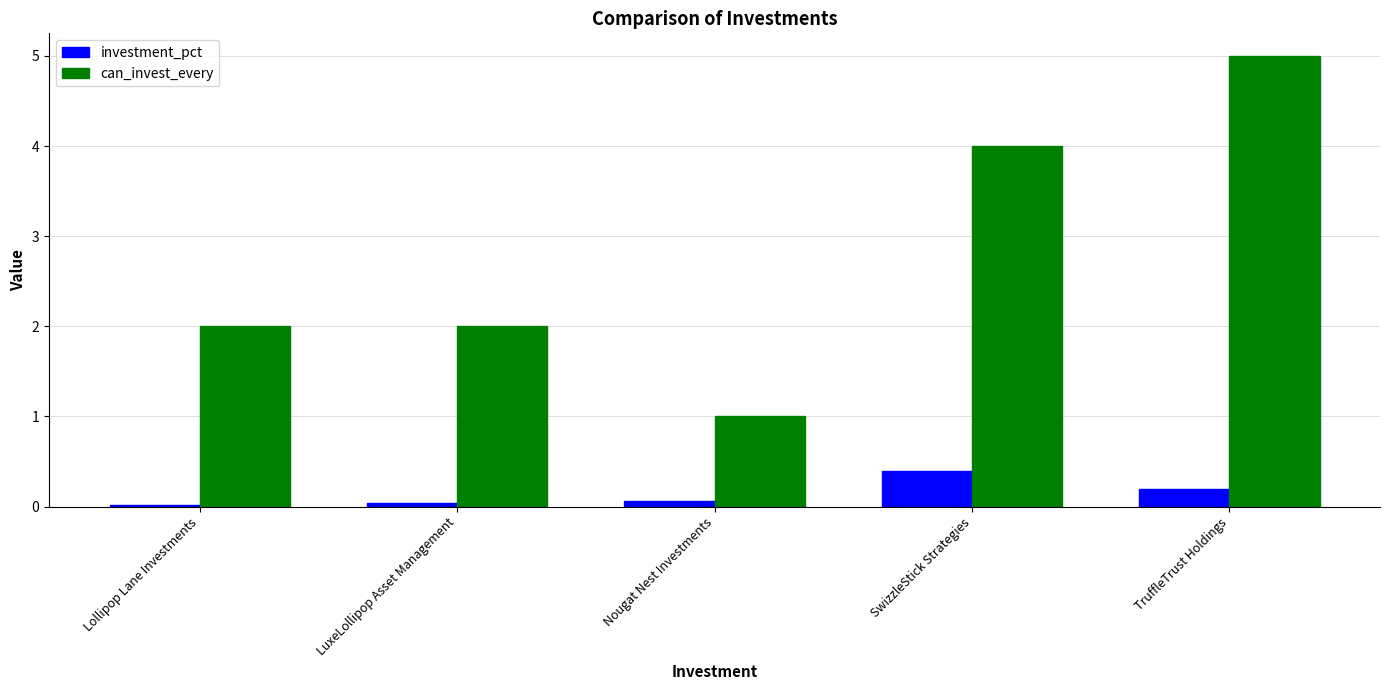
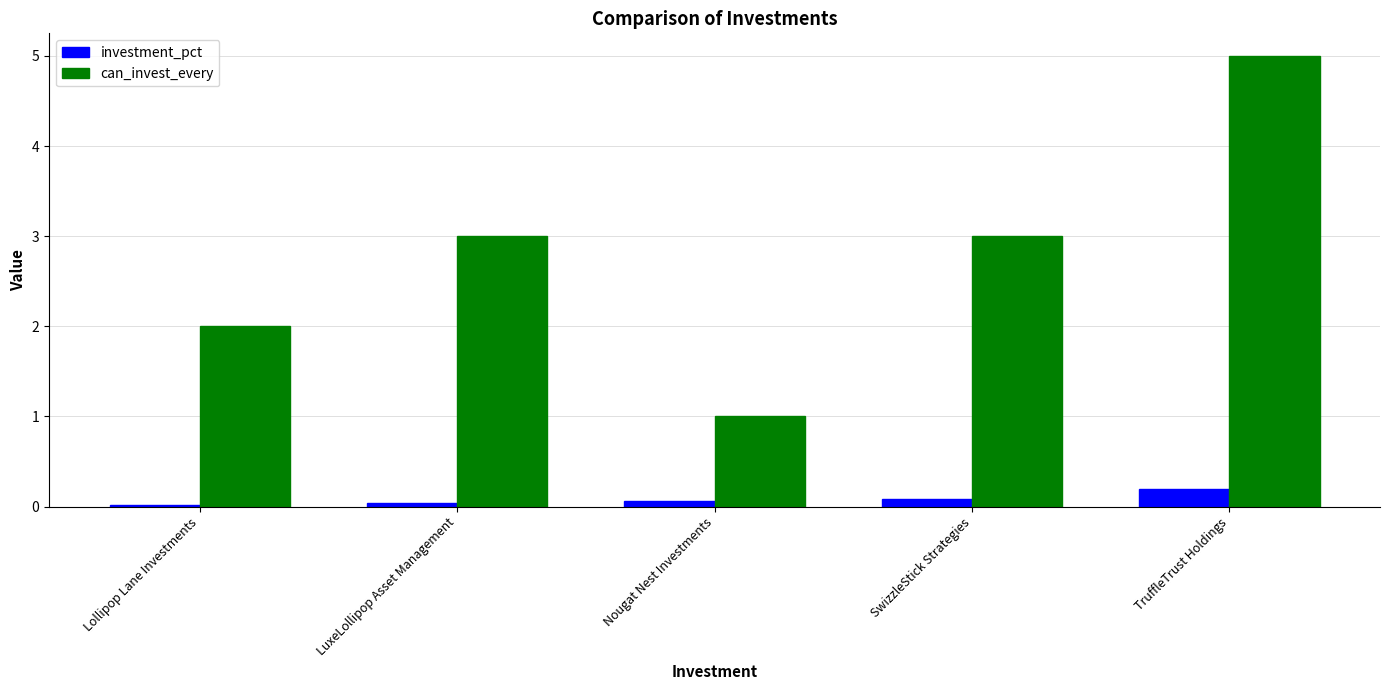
can_invest_every, LuxeLollipop Asset Management: 2 -> 3
investment_pct, SwizzleStick Strategies: 0.4 -> 0.1
can_invest_every, SwizzleStick Strategies: 4 -> 3
